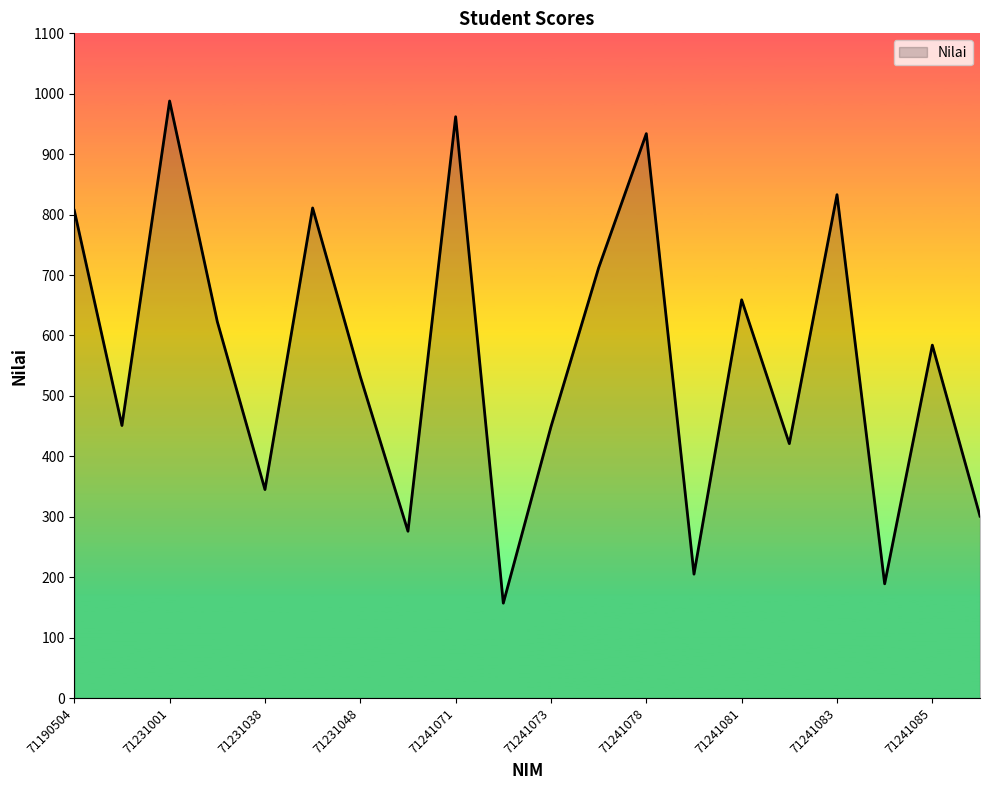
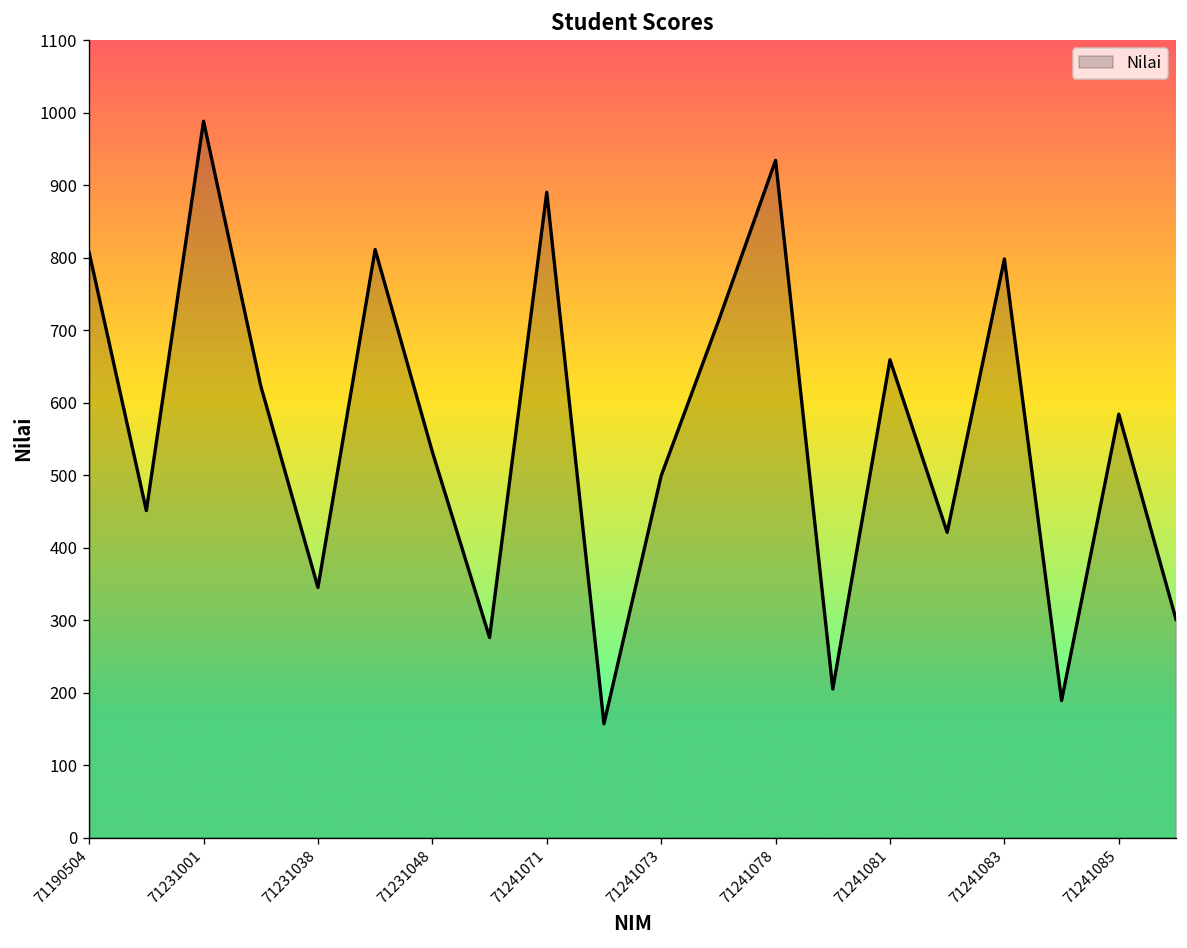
71241071: 960 -> 890
71241073: 450 -> 500
71241083: 830 -> 800
